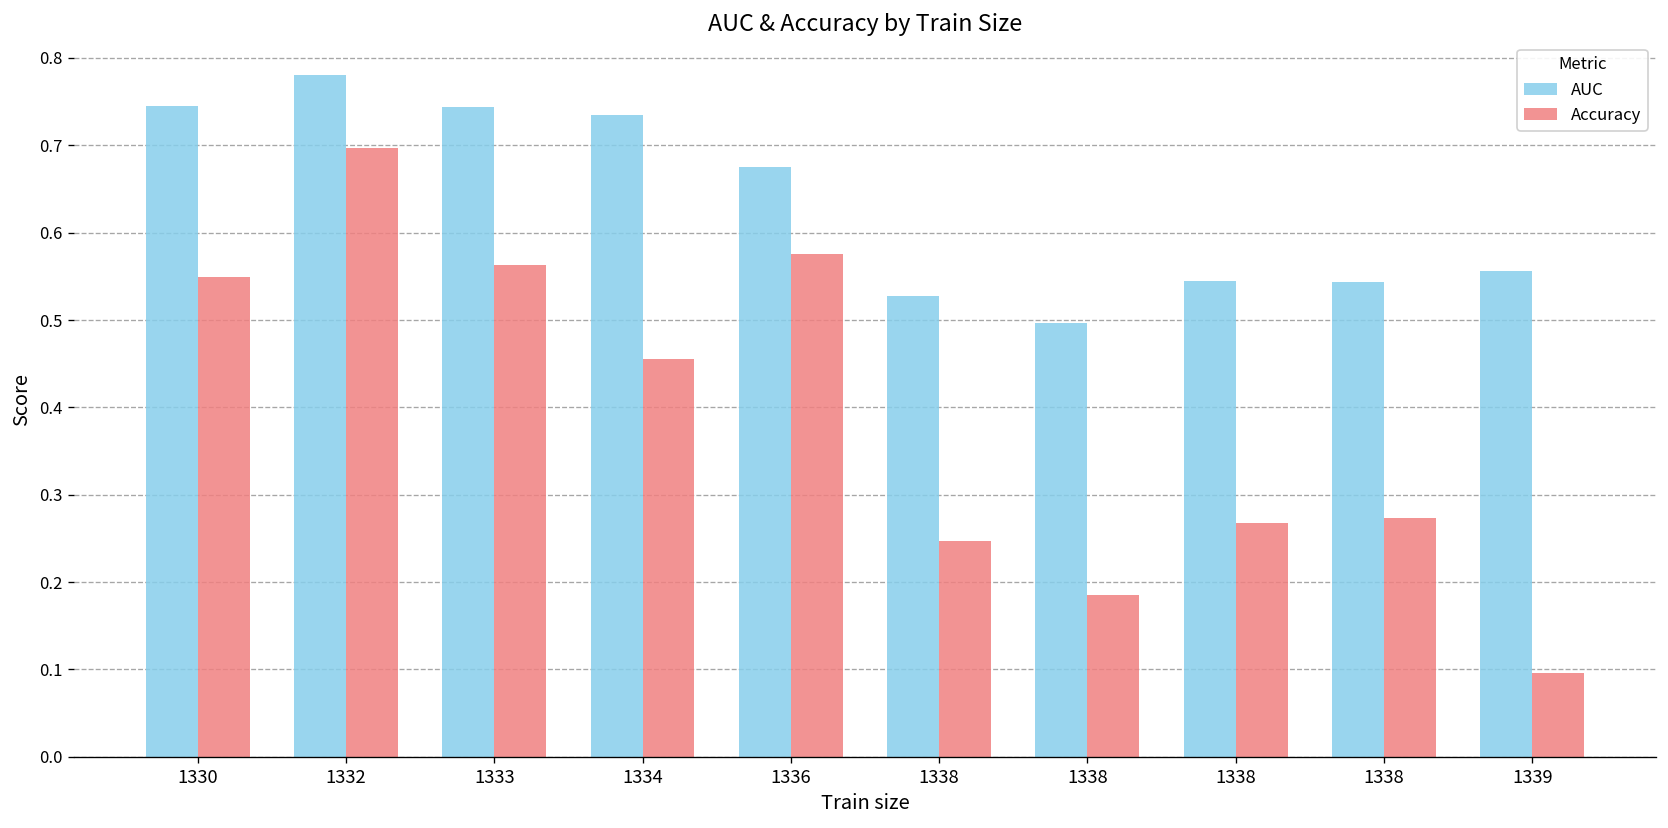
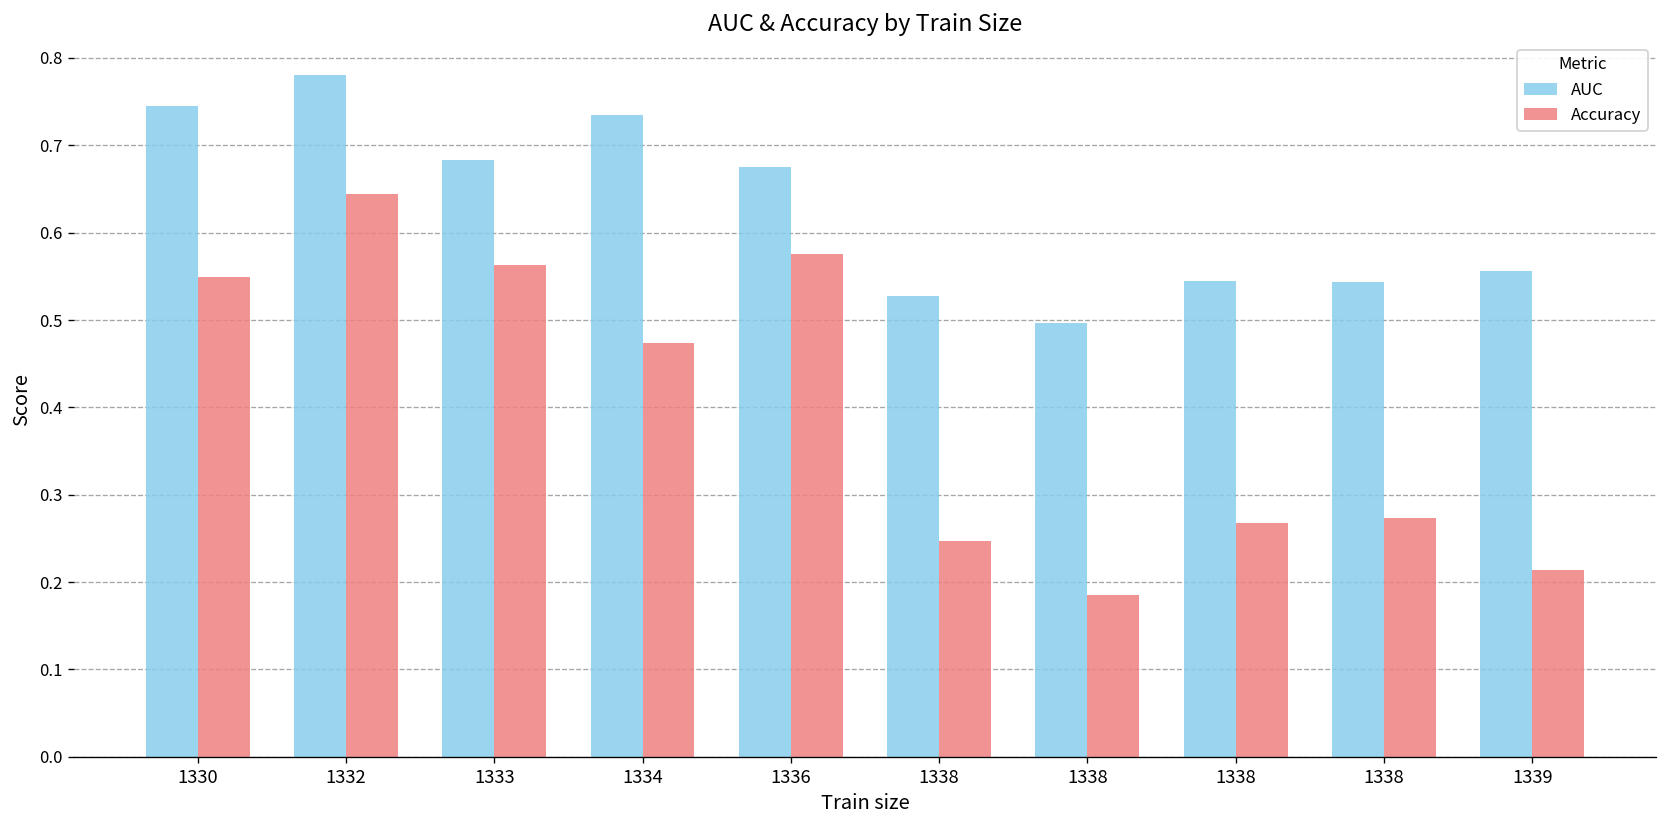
Accuracy, 1332: 0.70 -> 0.64
AUC, 1333: 0.74 -> 0.68
Accuracy, 1334: 0.46 -> 0.47
Accuracy, 1339: 0.10 -> 0.21
